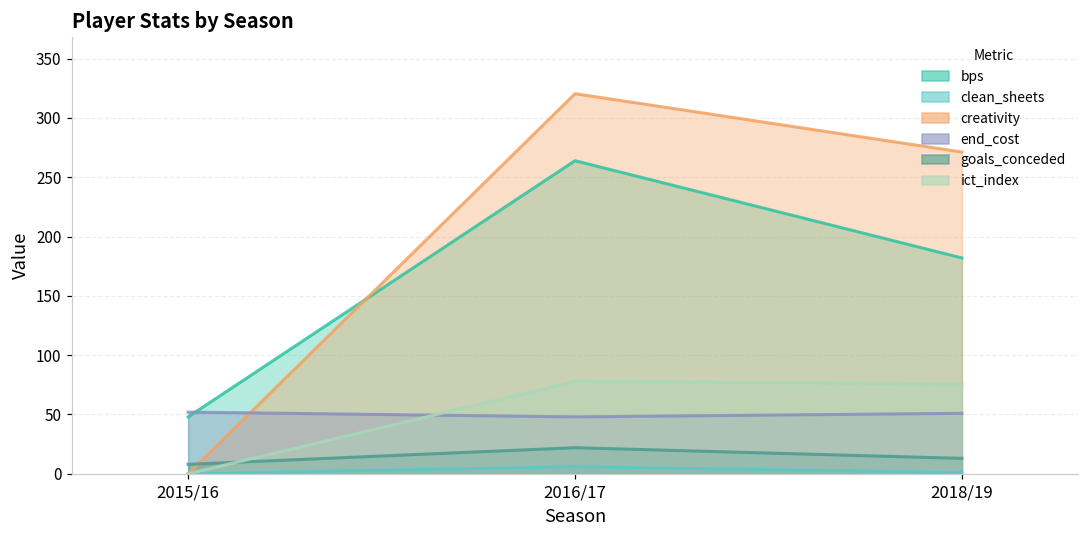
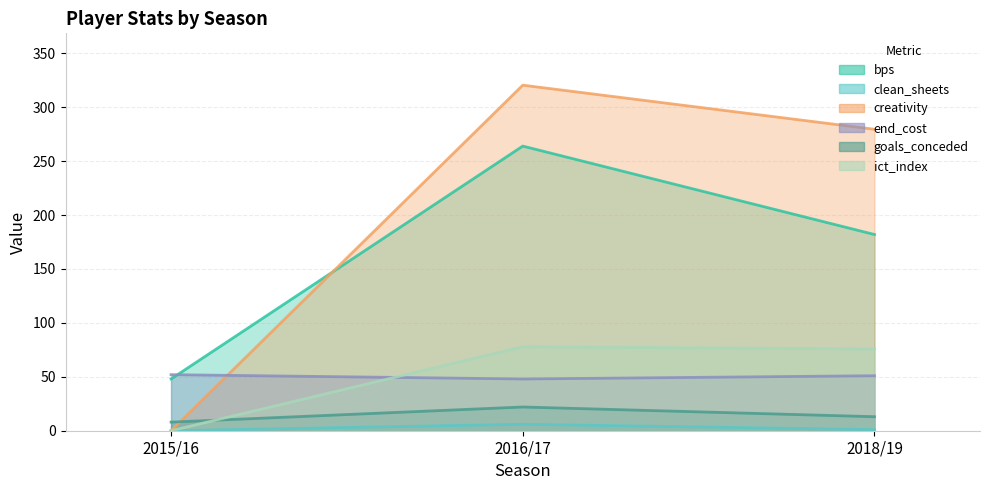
creativity, 2018/19: 271 -> 280
